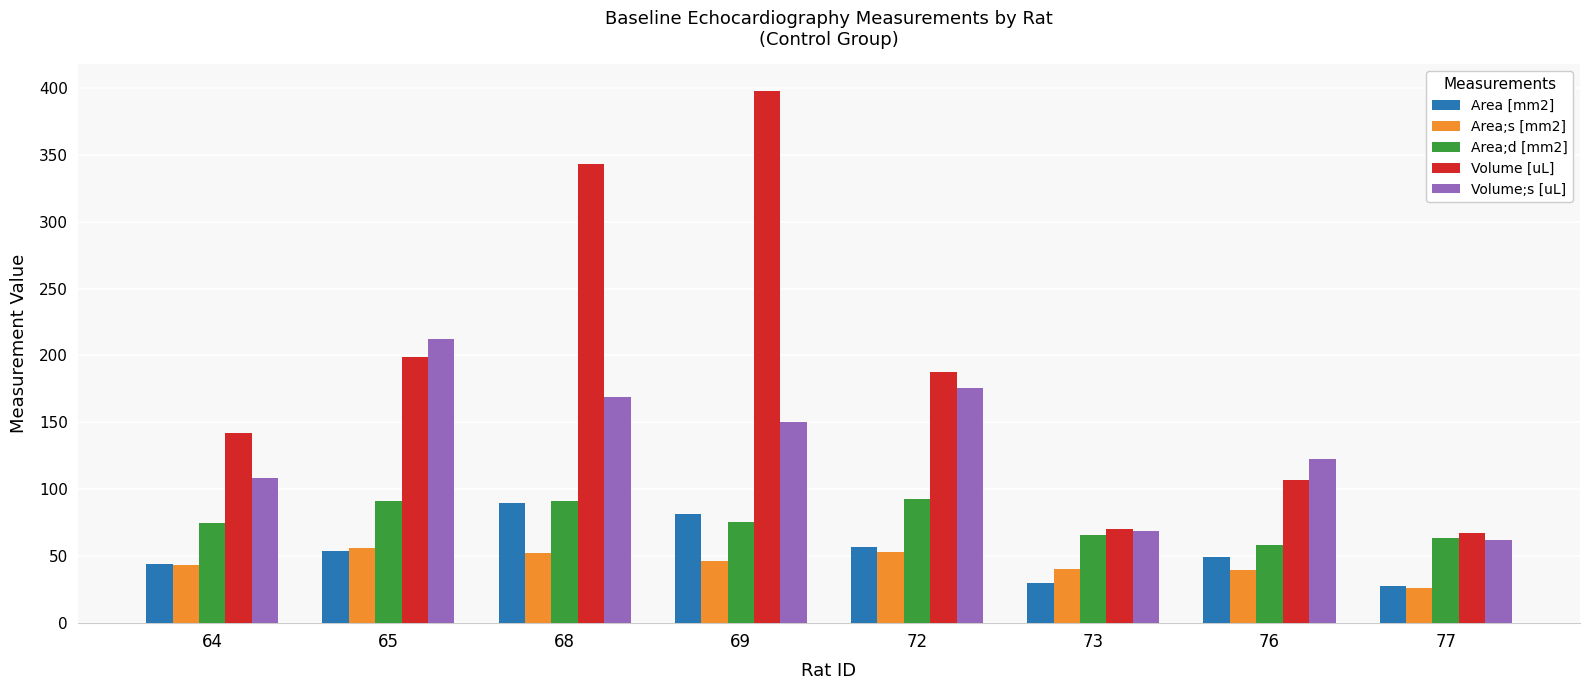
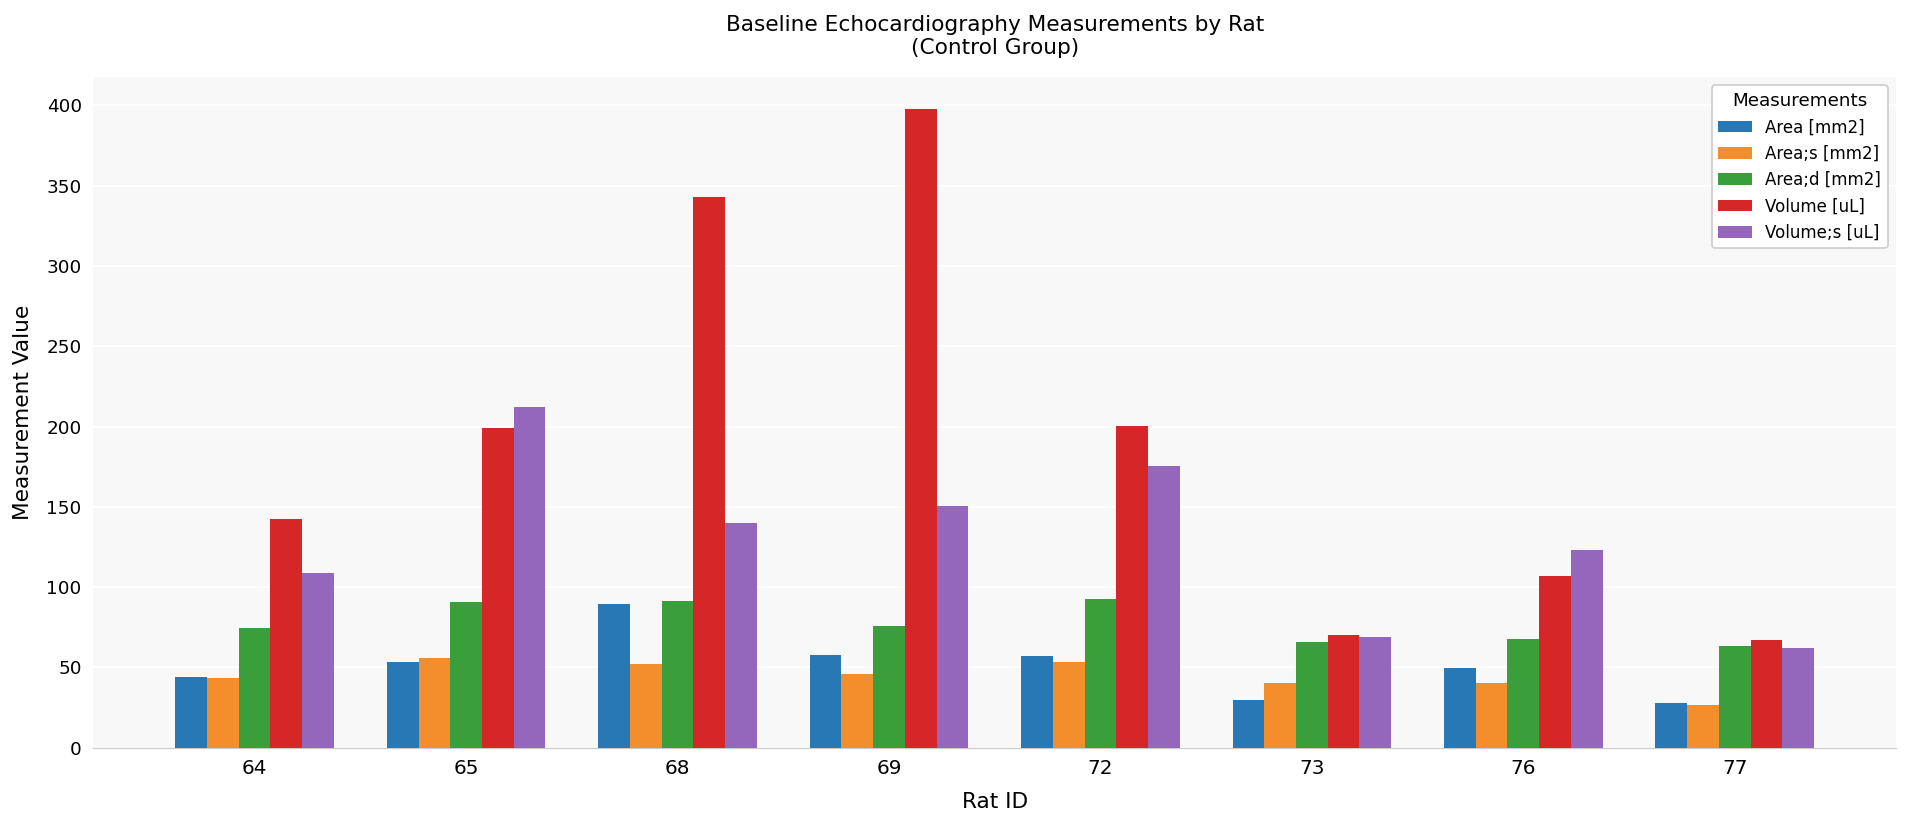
Volume;s [uL], 68: 169 -> 140
Area [mm2], 69: 82 -> 58
Volume [uL], 72: 187 -> 200
Area;d [mm2], 76: 58 -> 68
